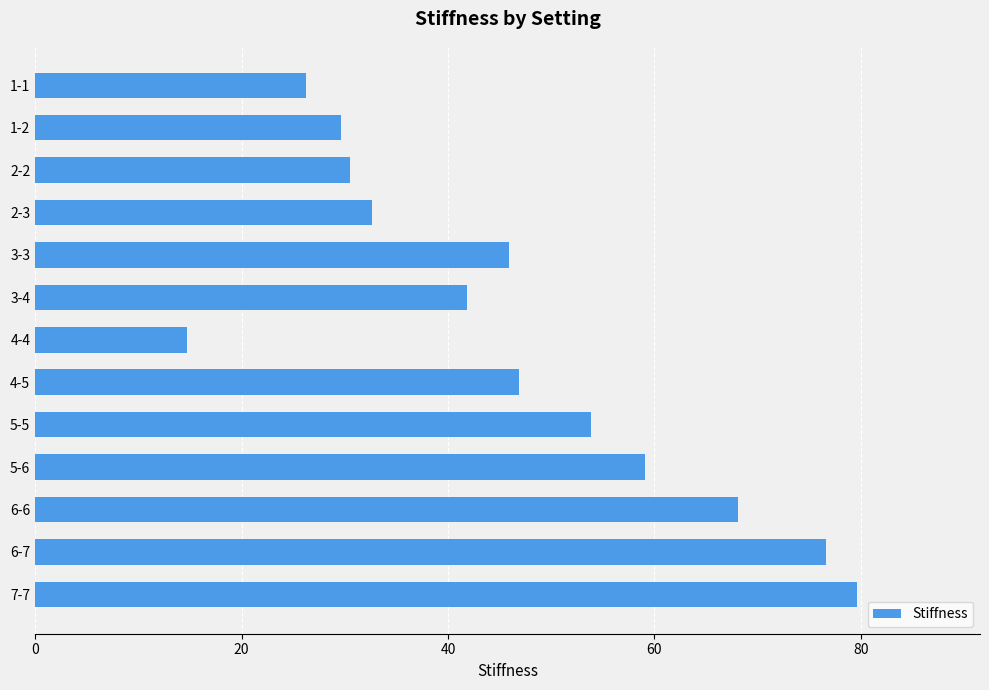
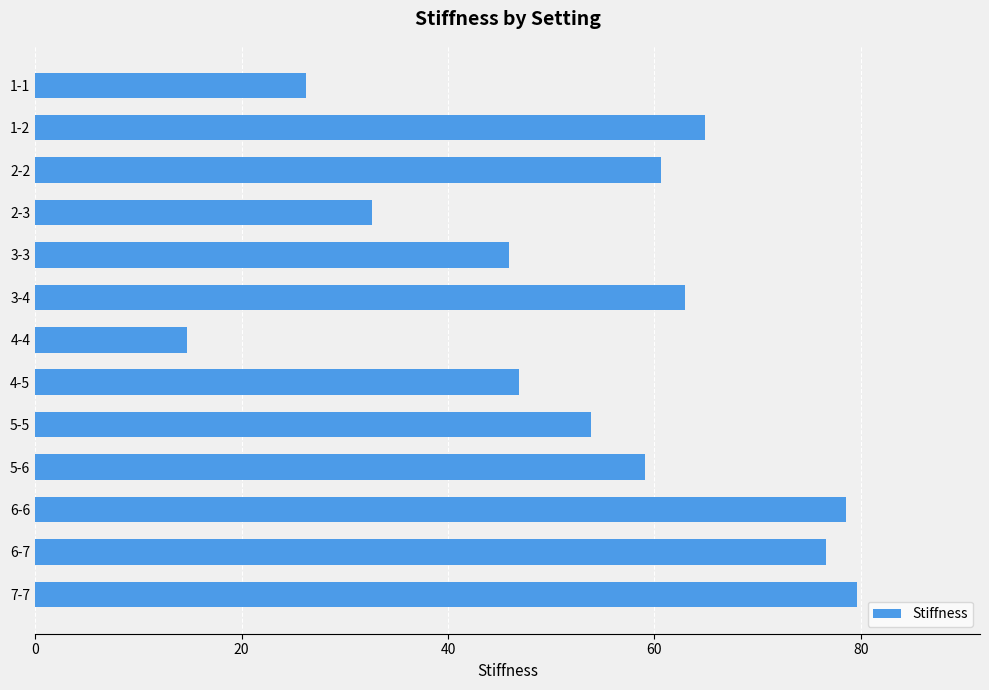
1-2: 29.6 -> 64.9
2-2: 30.5 -> 60.6
3-4: 41.8 -> 63.0
6-6: 68.1 -> 78.6
